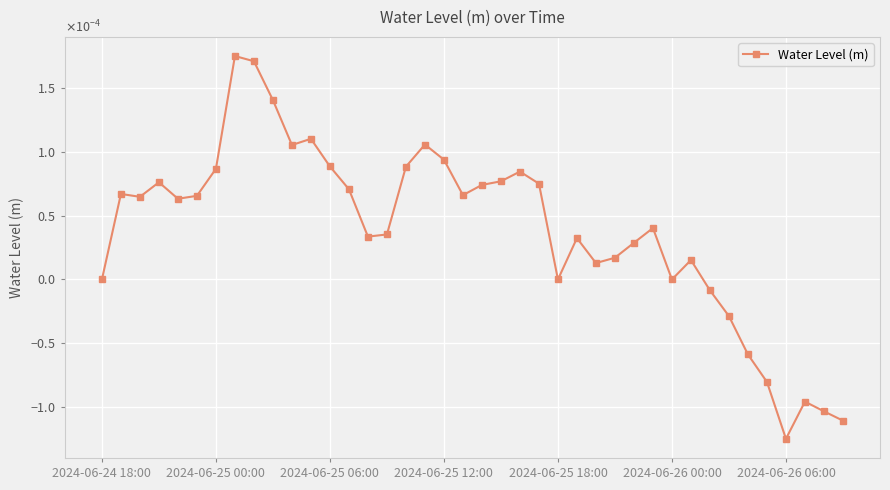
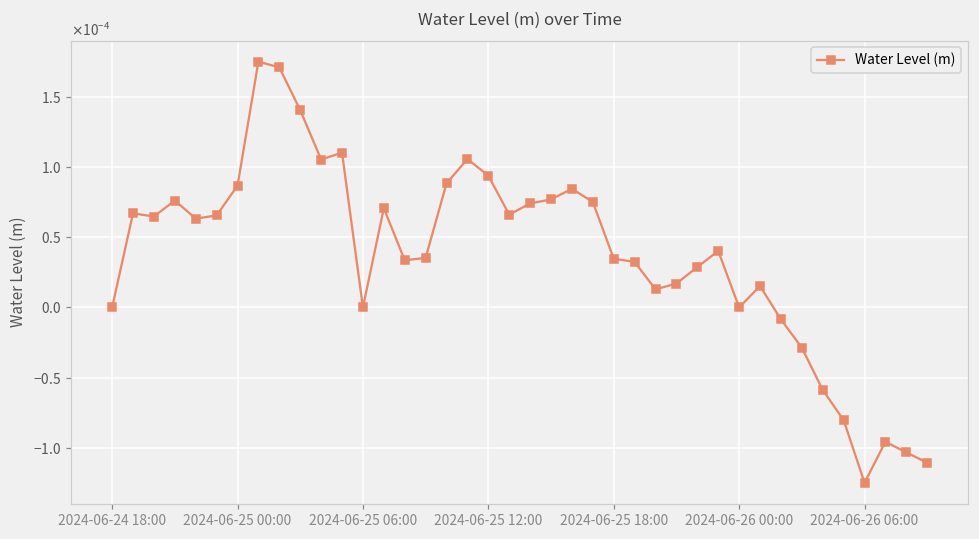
2024-06-25 06:00: 0.0001 -> 0.0000
2024-06-25 18:00: 0.00000 -> 0.00003
